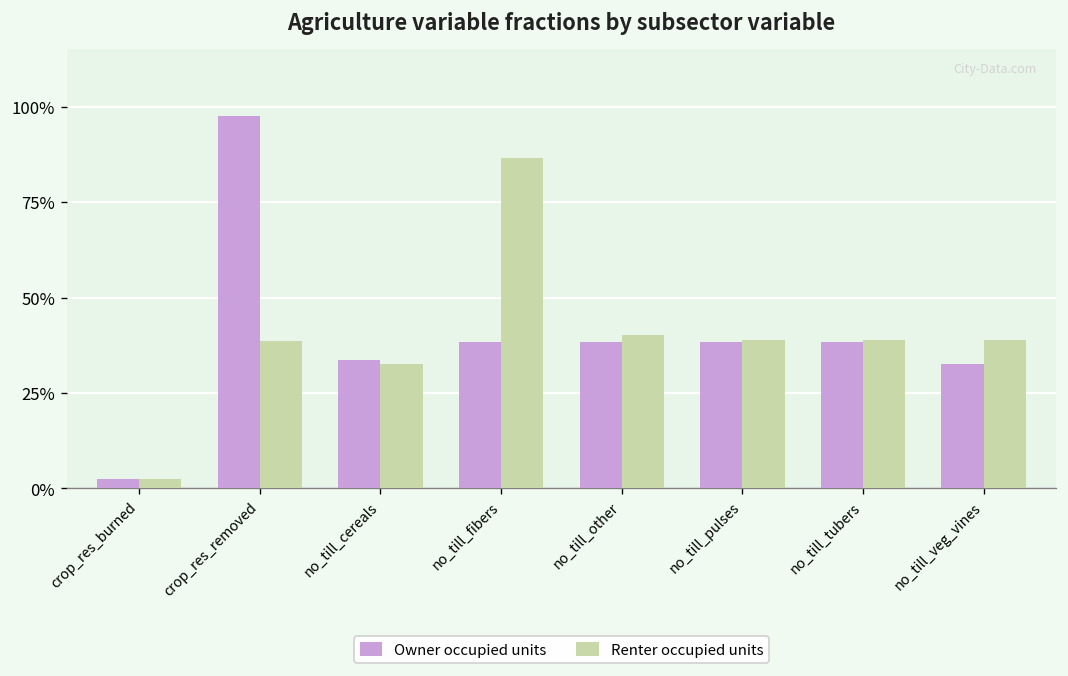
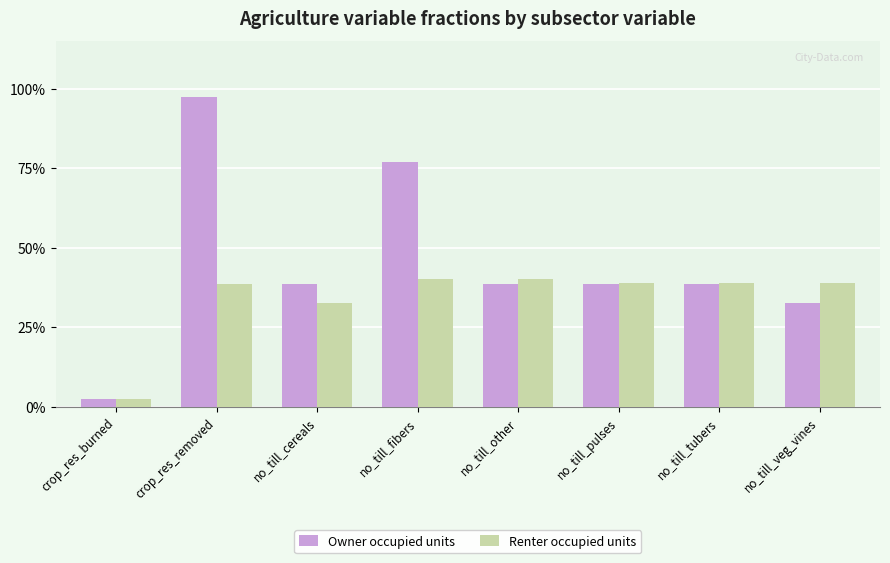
Owner occupied units, no_till_cereals: 34% -> 38%
Owner occupied units, no_till_fibers: 38% -> 77%
Renter occupied units, no_till_fibers: 87% -> 40%
